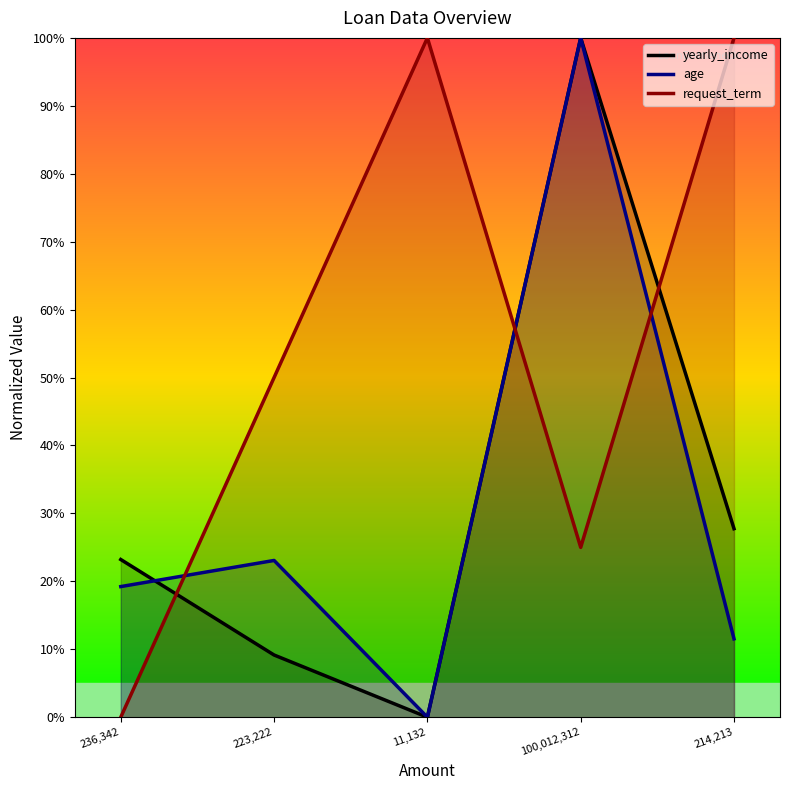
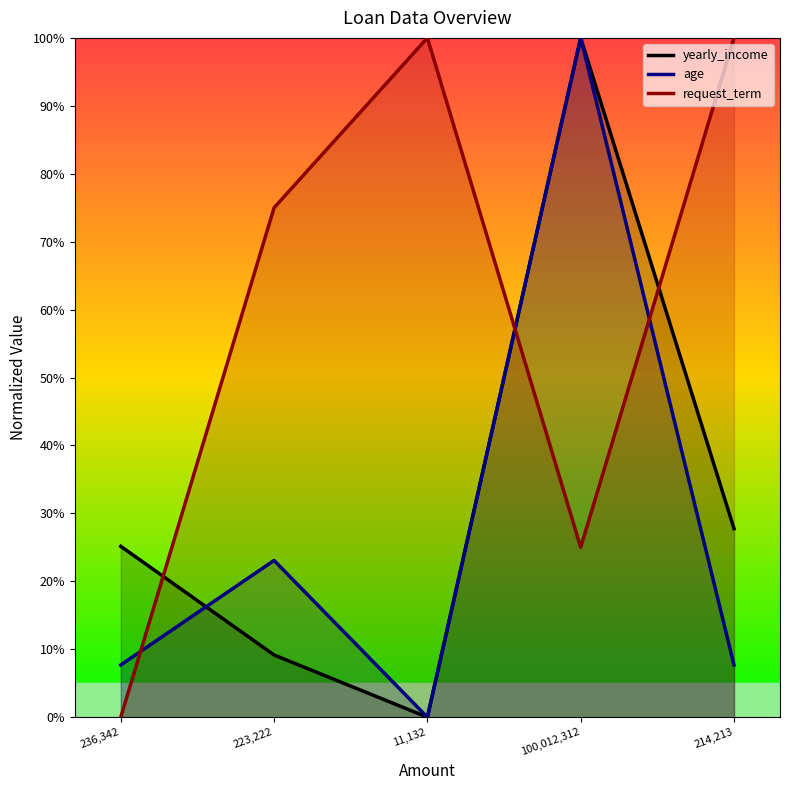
yearly_income, 236,342: 23% -> 25%
age, 236,342: 19% -> 8%
request_term, 223,222: 50% -> 75%
age, 214,213: 12% -> 8%
